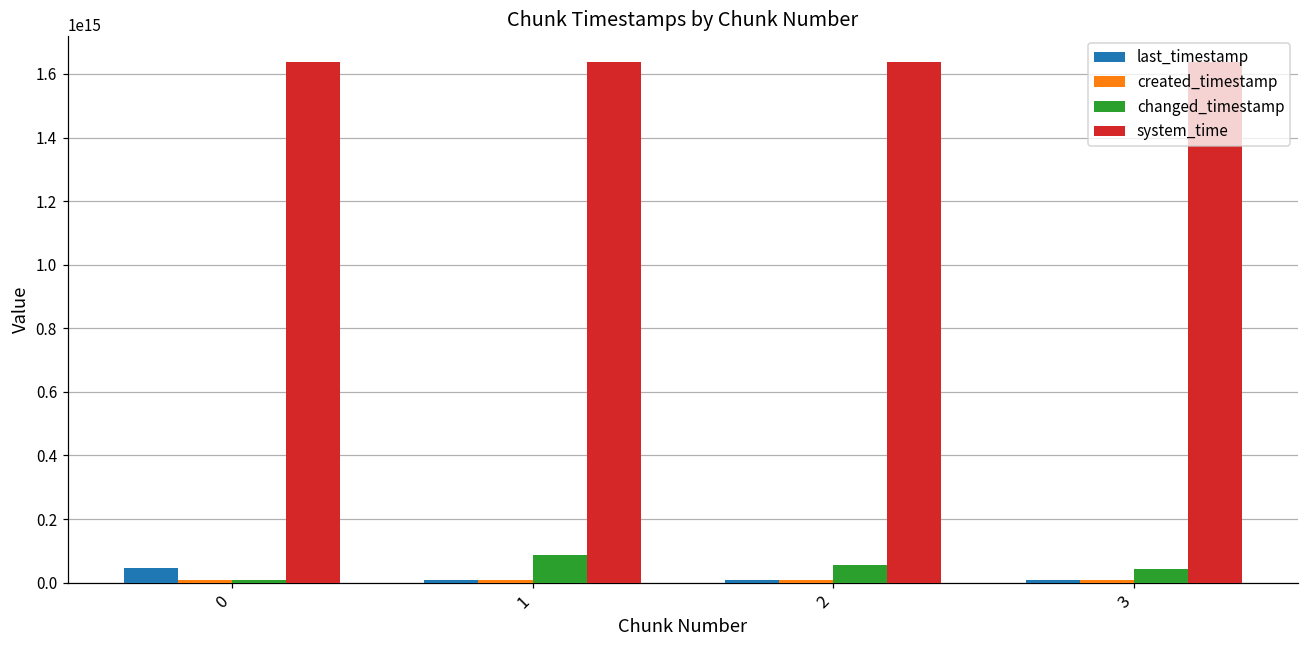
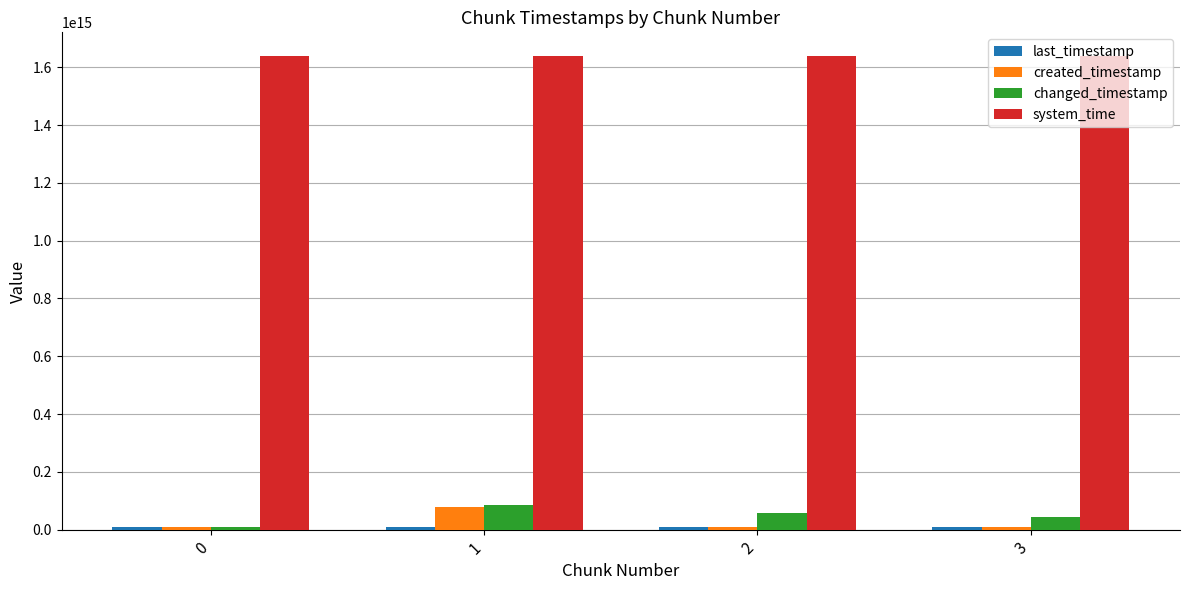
last_timestamp, 0: 50000000000000 -> 10000000000000
created_timestamp, 1: 10000000000000 -> 80000000000000
